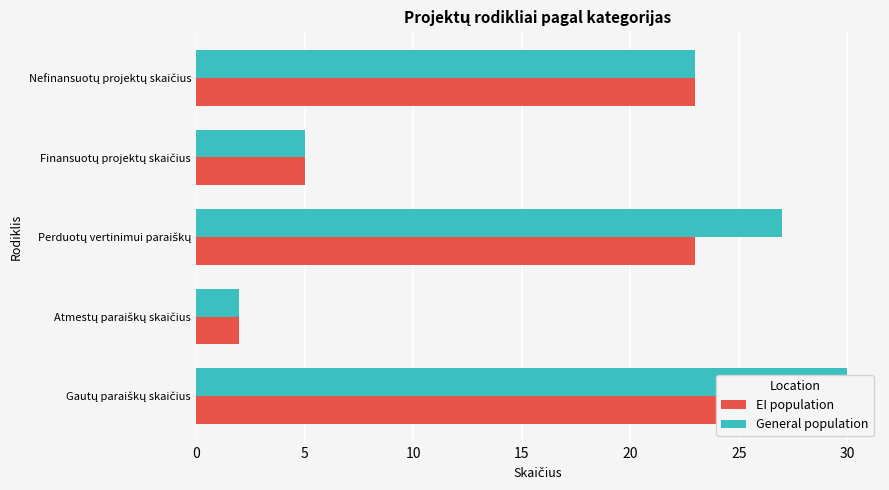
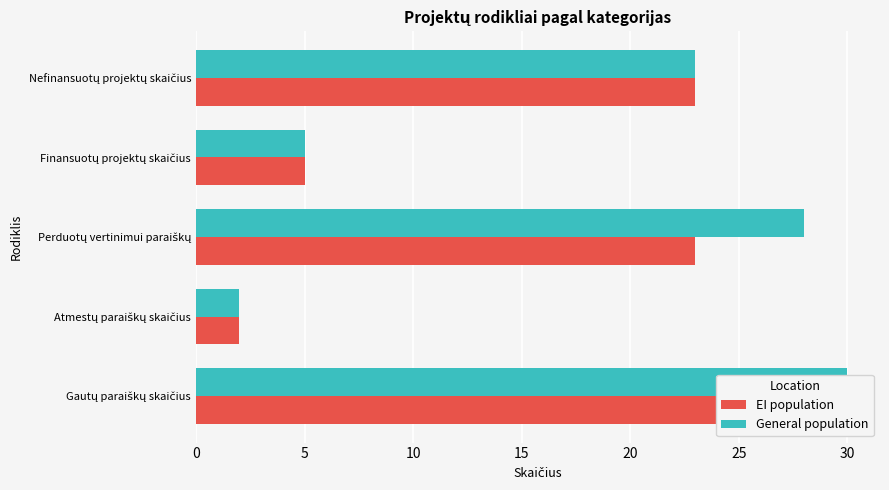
General population, Perduotų vertinimui paraiškų: 27 -> 28
